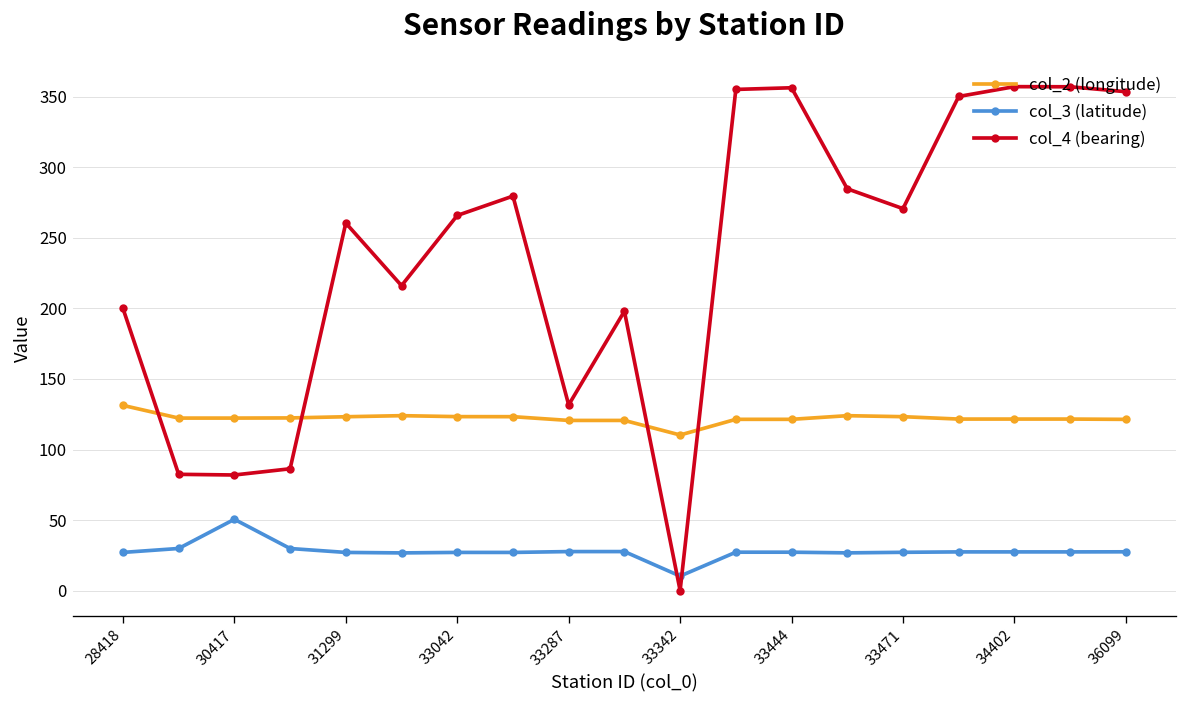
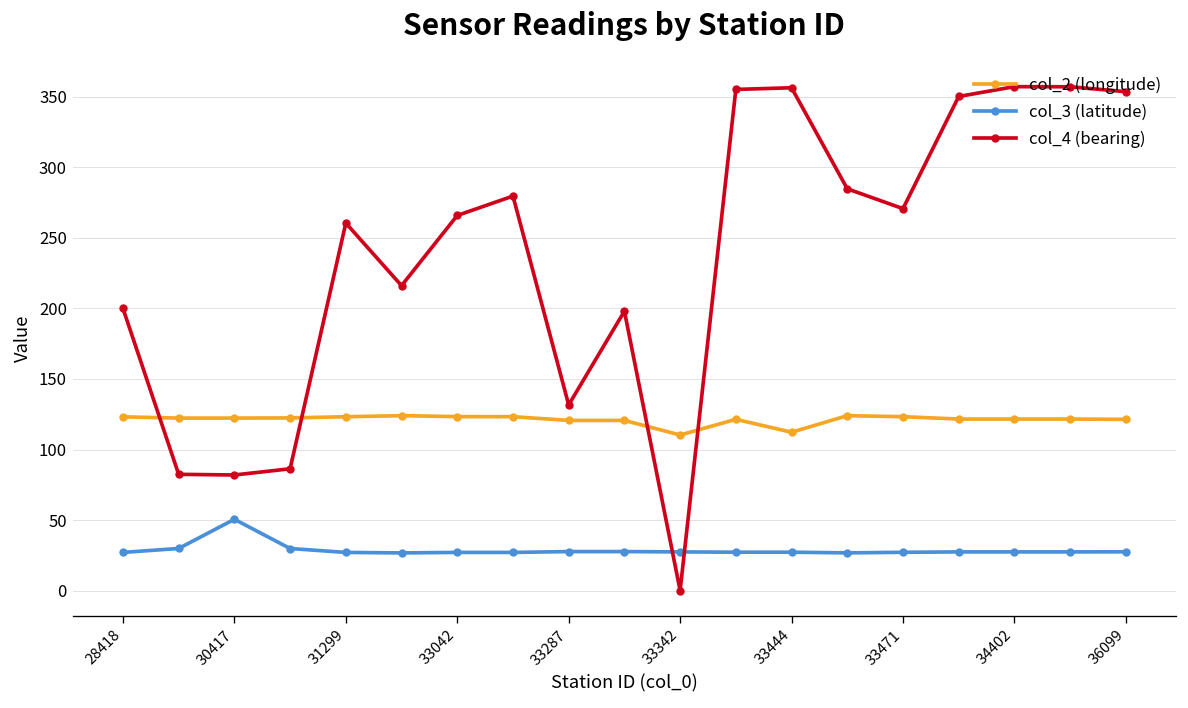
col_2 (longitude), 28418: 131 -> 123
col_3 (latitude), 33342: 10 -> 28
col_2 (longitude), 33444: 121 -> 112
